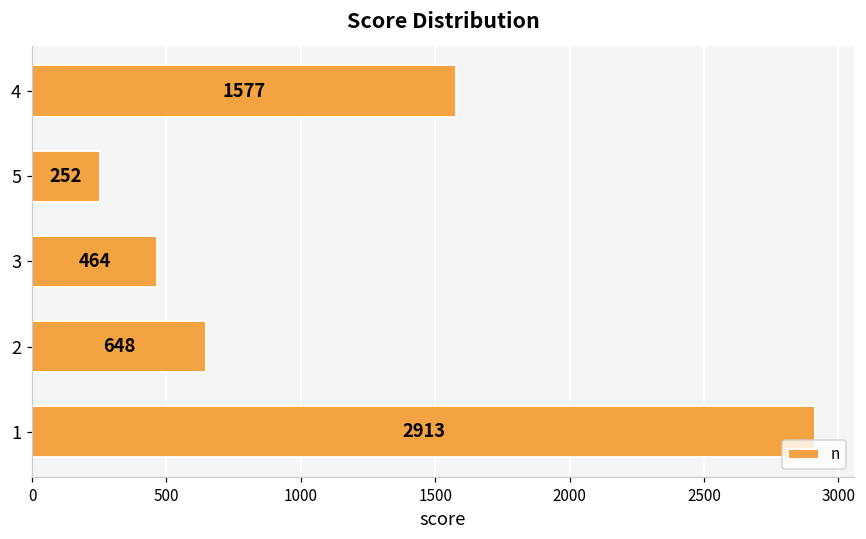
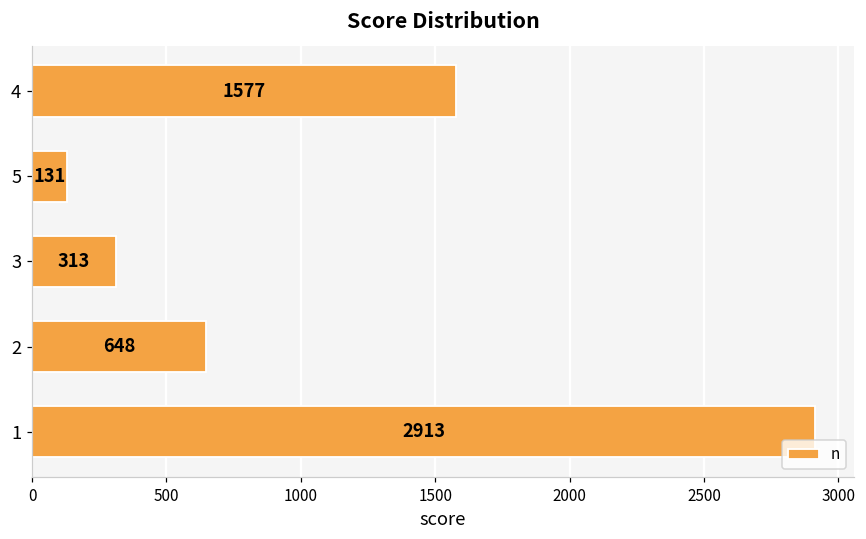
5: 252 -> 131
3: 464 -> 313
